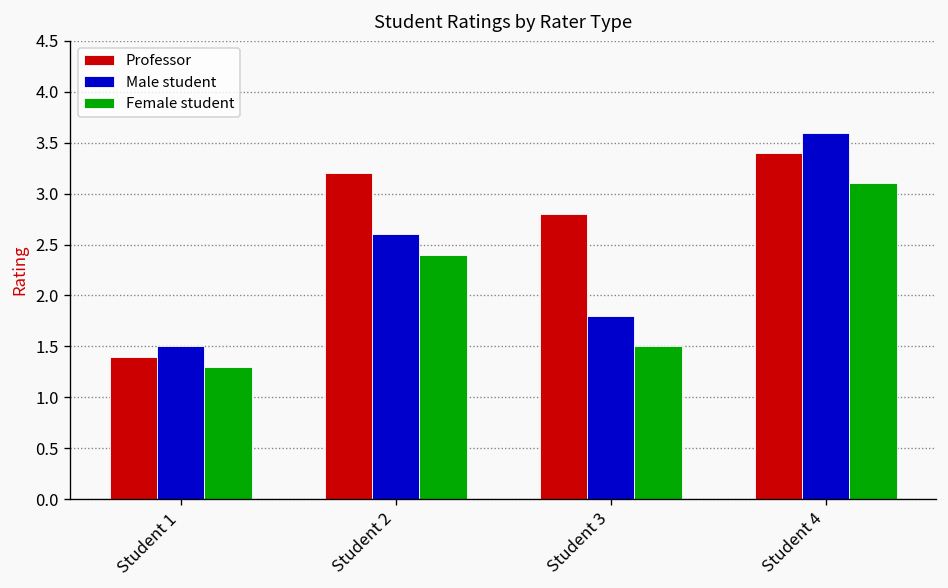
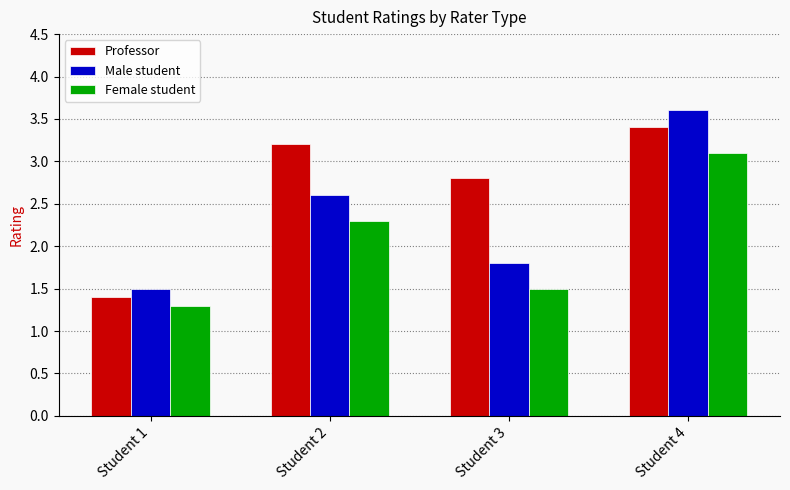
Female student, Student 2: 2.4 -> 2.3
